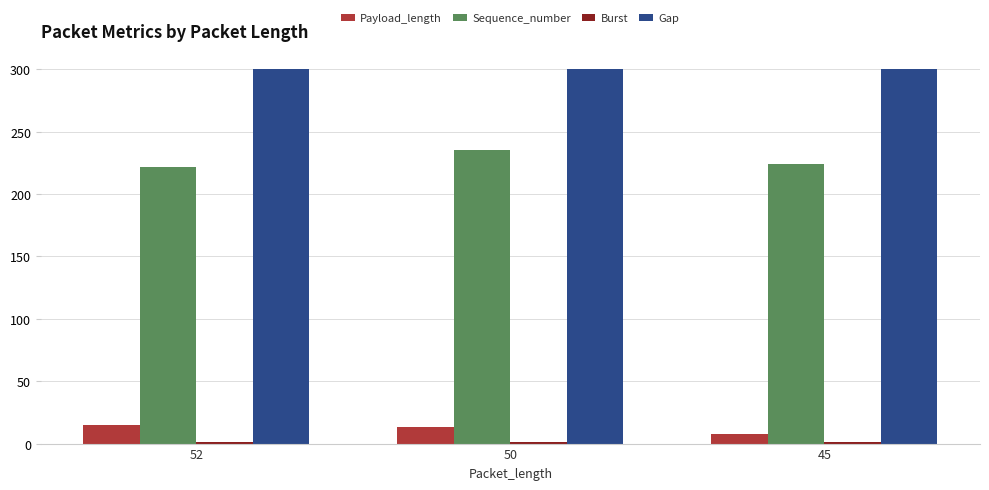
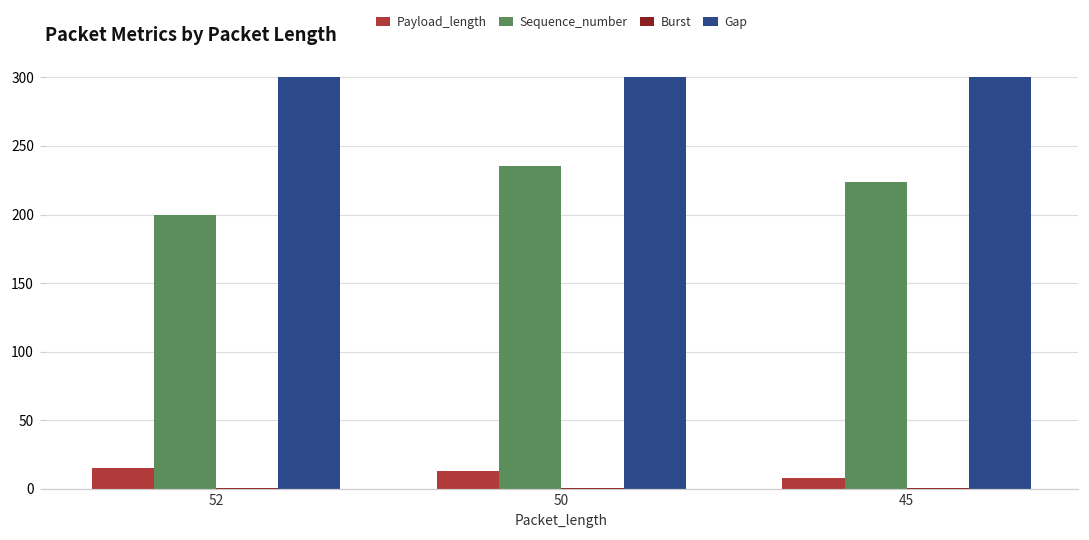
Sequence_number, 52: 222 -> 200
